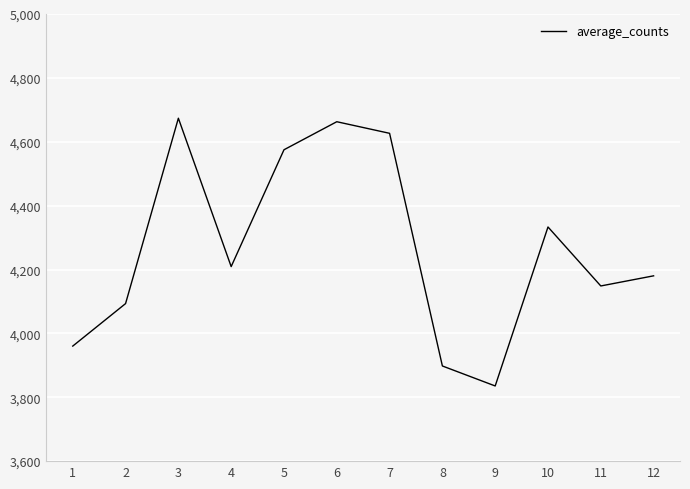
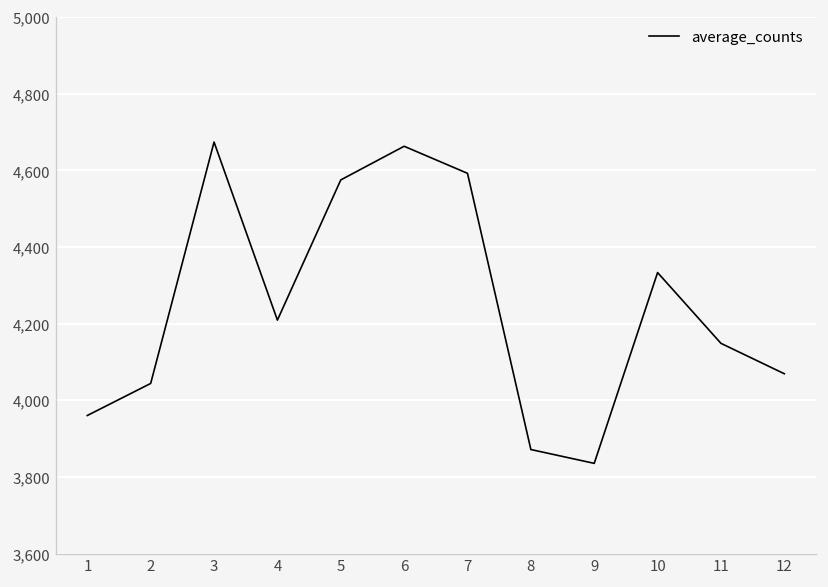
2: 4,090 -> 4,040
7: 4,630 -> 4,590
8: 3,900 -> 3,870
12: 4,180 -> 4,070
